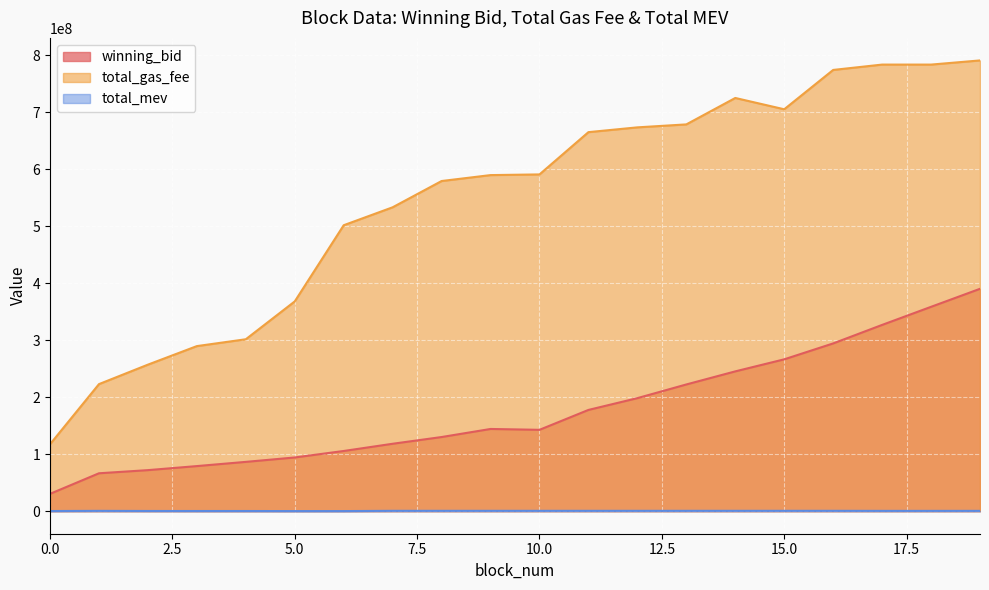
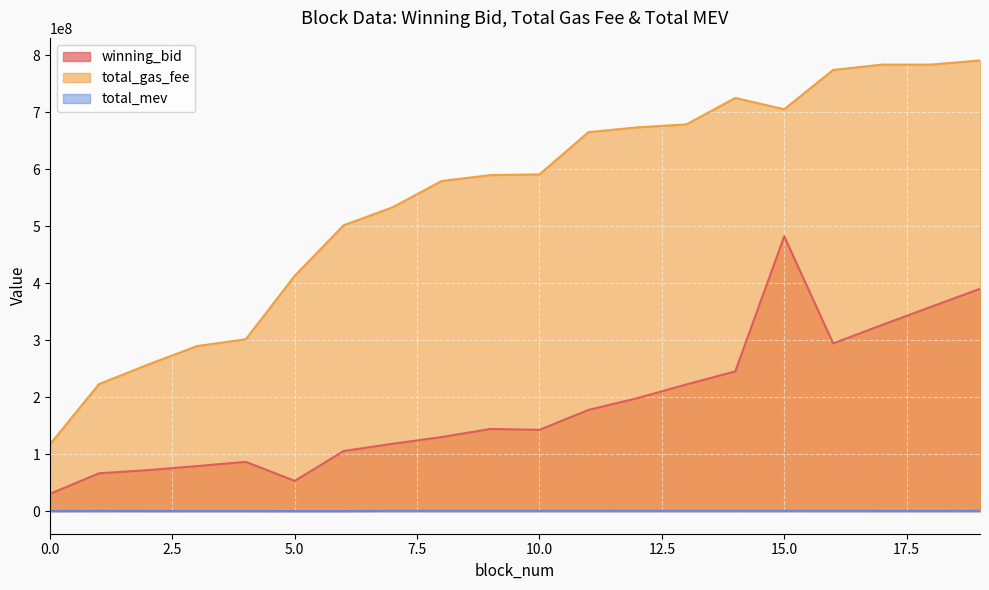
winning_bid, 5.0: 90000000 -> 50000000
total_gas_fee, 5.0: 370000000 -> 410000000
winning_bid, 15.0: 270000000 -> 480000000
